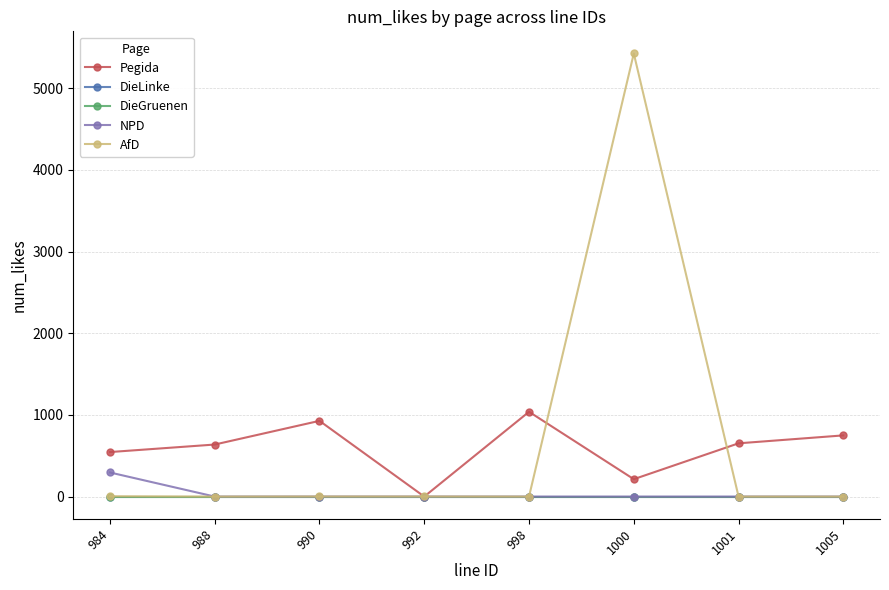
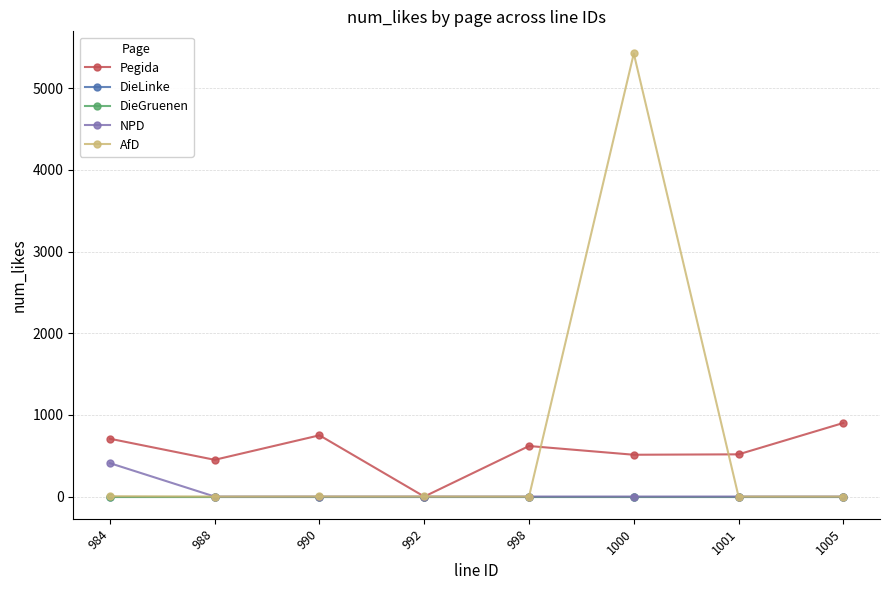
Pegida, 984: 500 -> 700
NPD, 984: 300 -> 400
Pegida, 988: 600 -> 500
Pegida, 990: 900 -> 800
Pegida, 998: 1000 -> 600
Pegida, 1000: 200 -> 500
Pegida, 1001: 700 -> 500
Pegida, 1005: 700 -> 900
